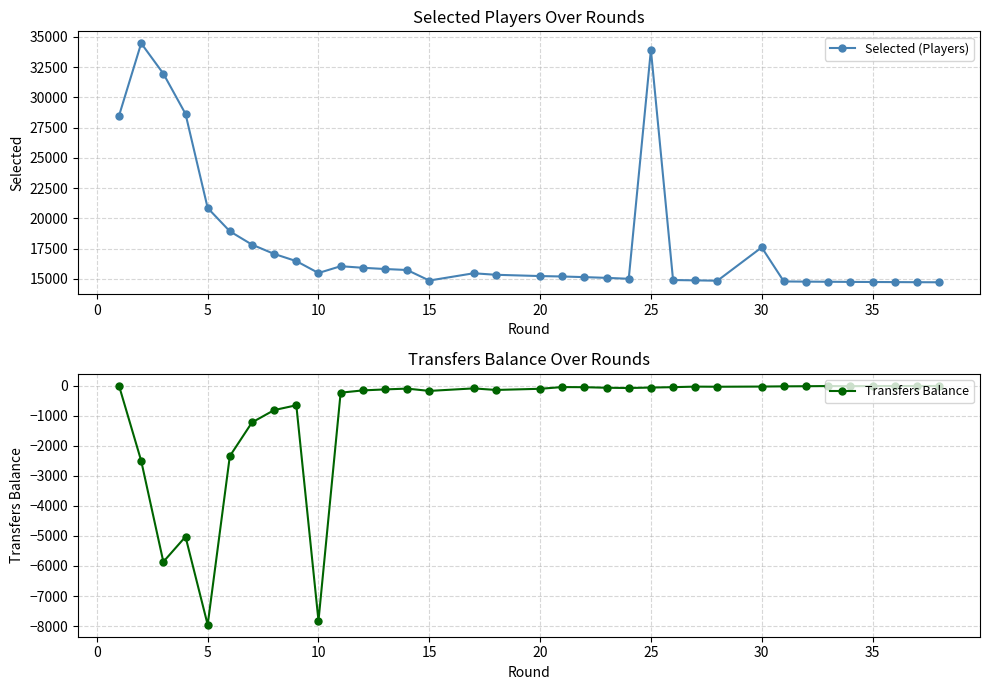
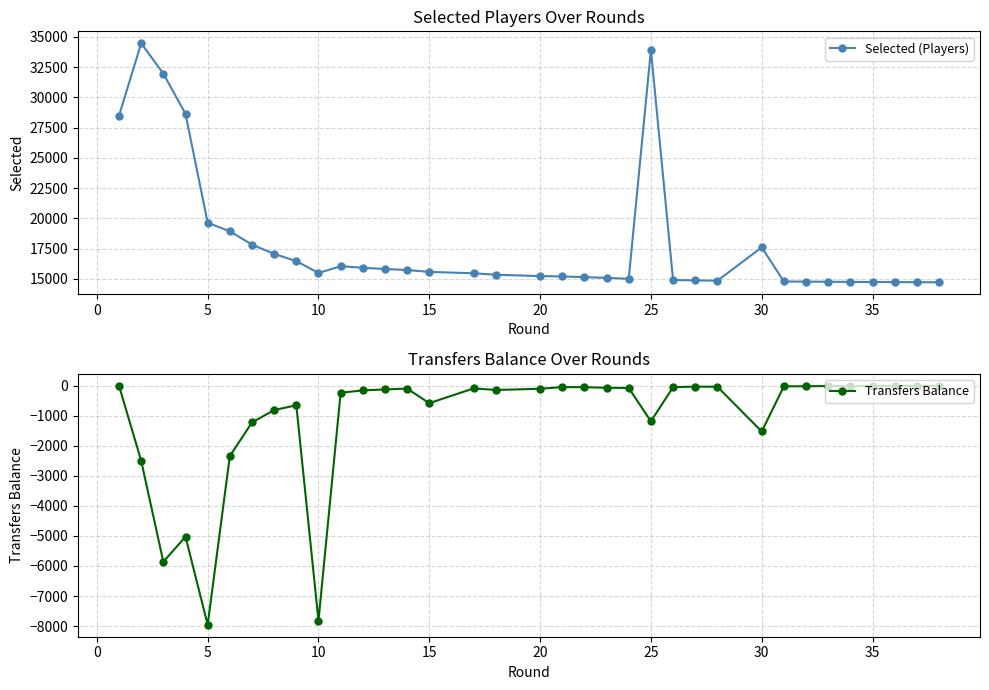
Selected Players Over Rounds, 5: 20900 -> 19600
Selected Players Over Rounds, 15: 14900 -> 15600
Transfers Balance Over Rounds, 15: -200 -> -600
Transfers Balance Over Rounds, 25: -100 -> -1200
Transfers Balance Over Rounds, 30: 0 -> -1500
